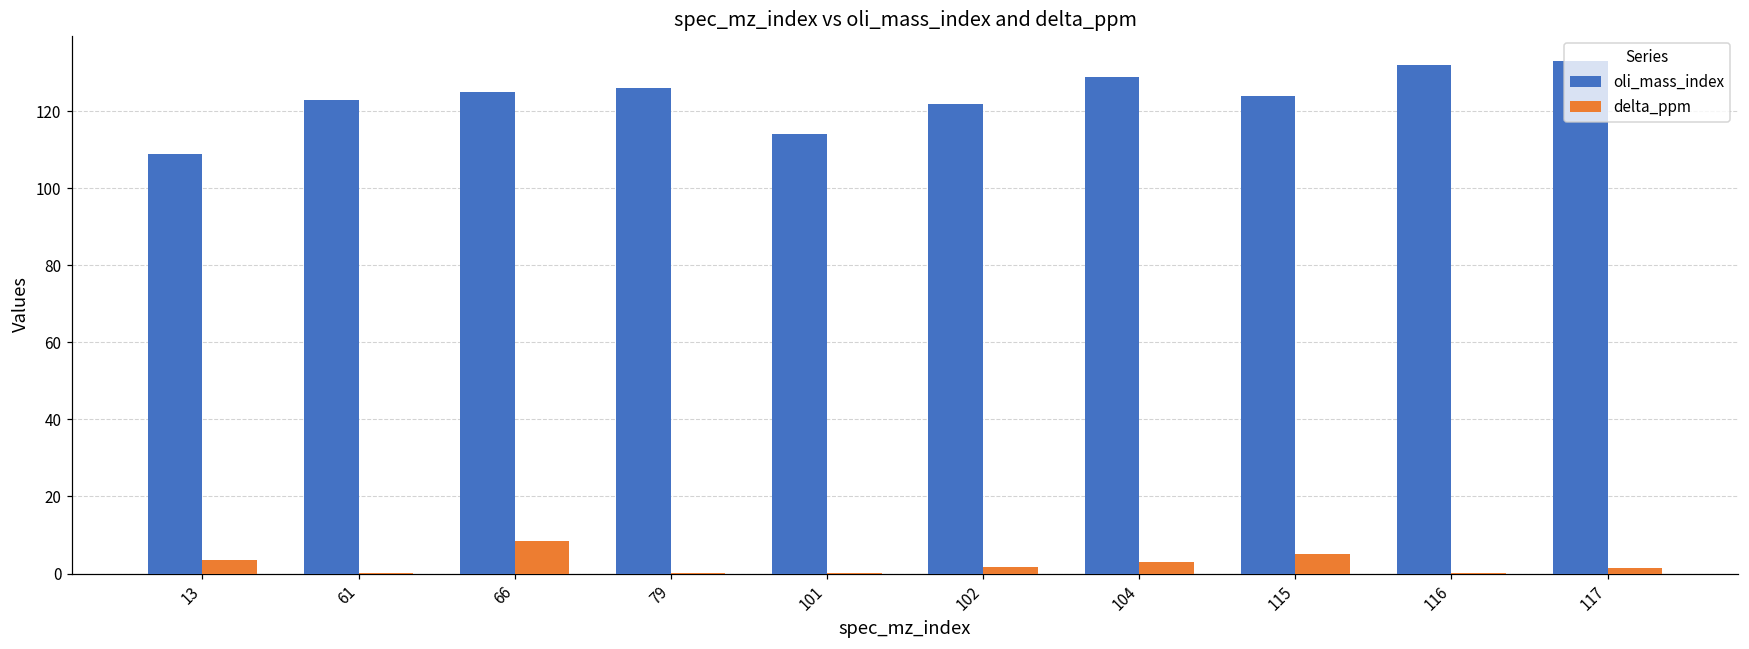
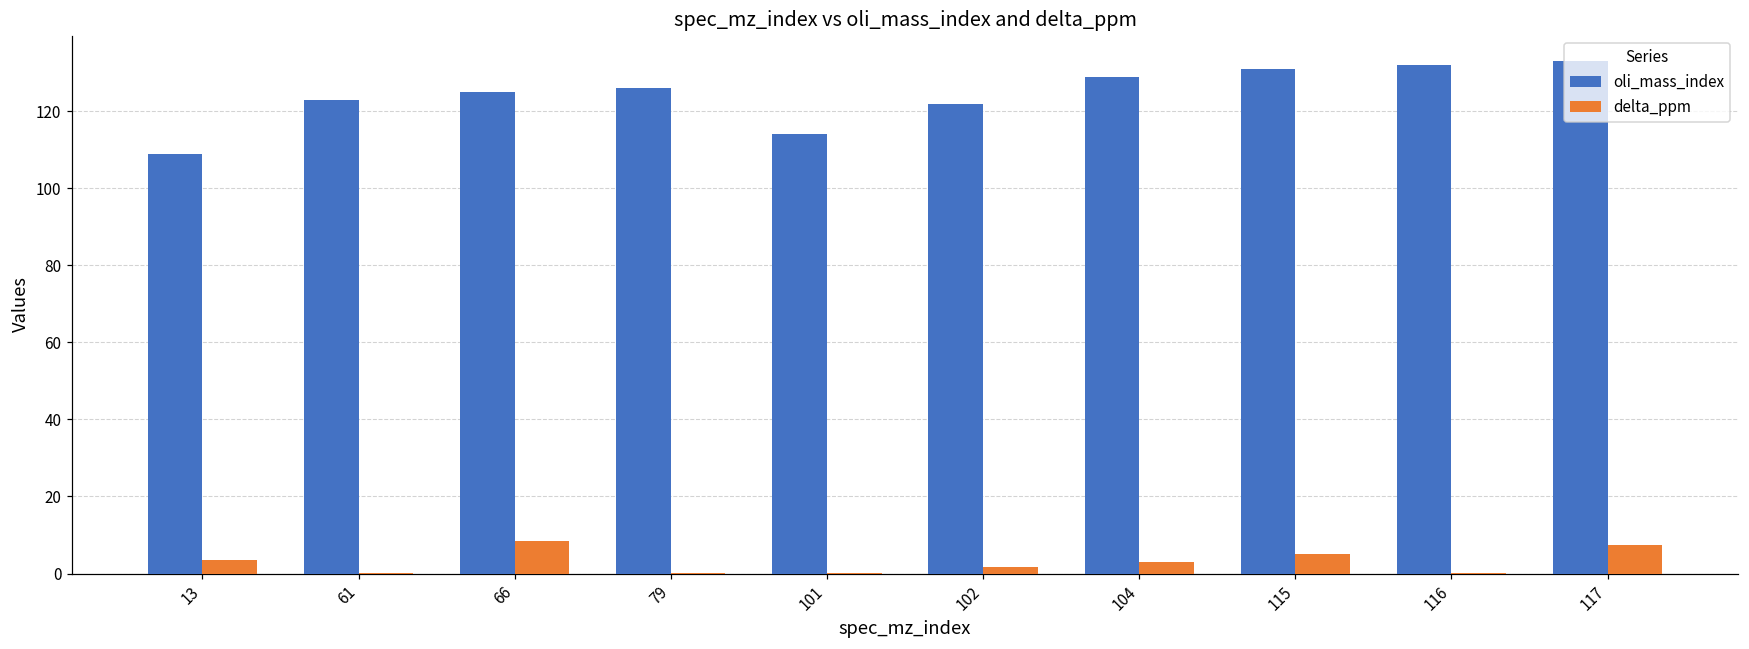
oli_mass_index, 115: 124 -> 131
delta_ppm, 117: 1 -> 7
